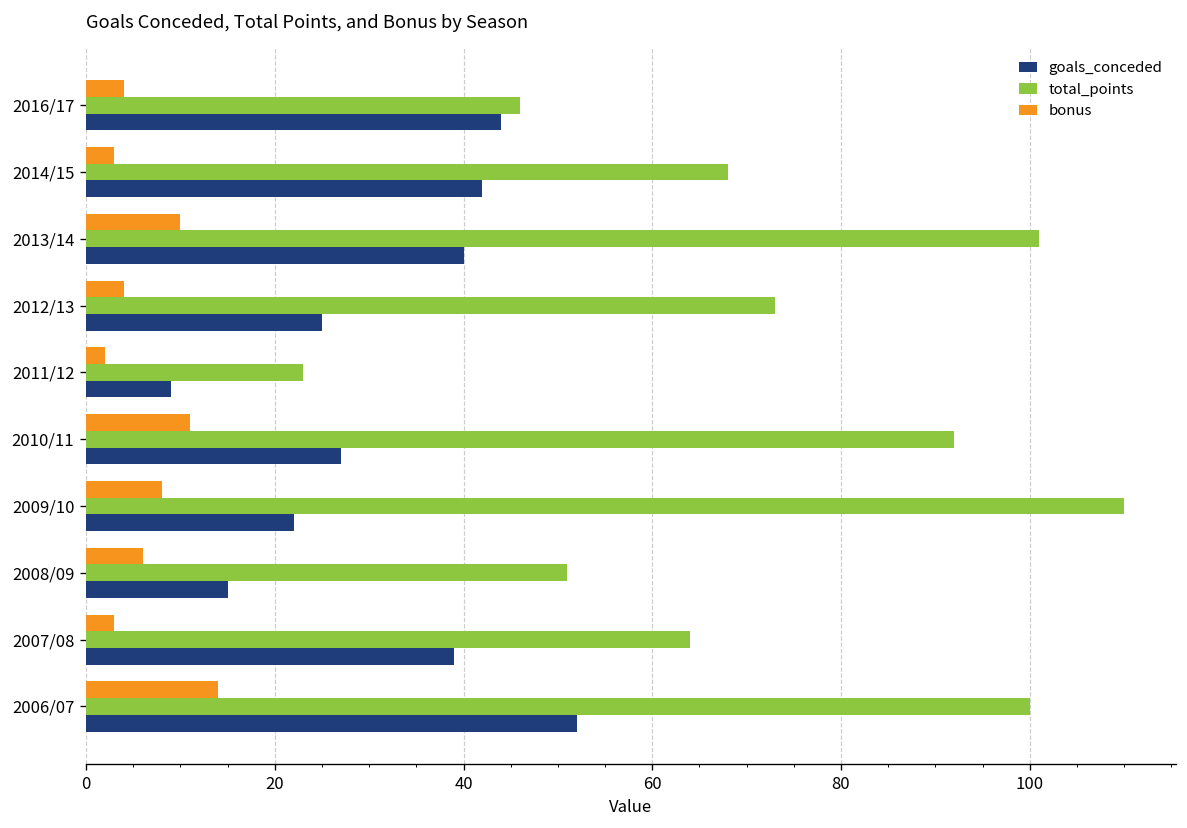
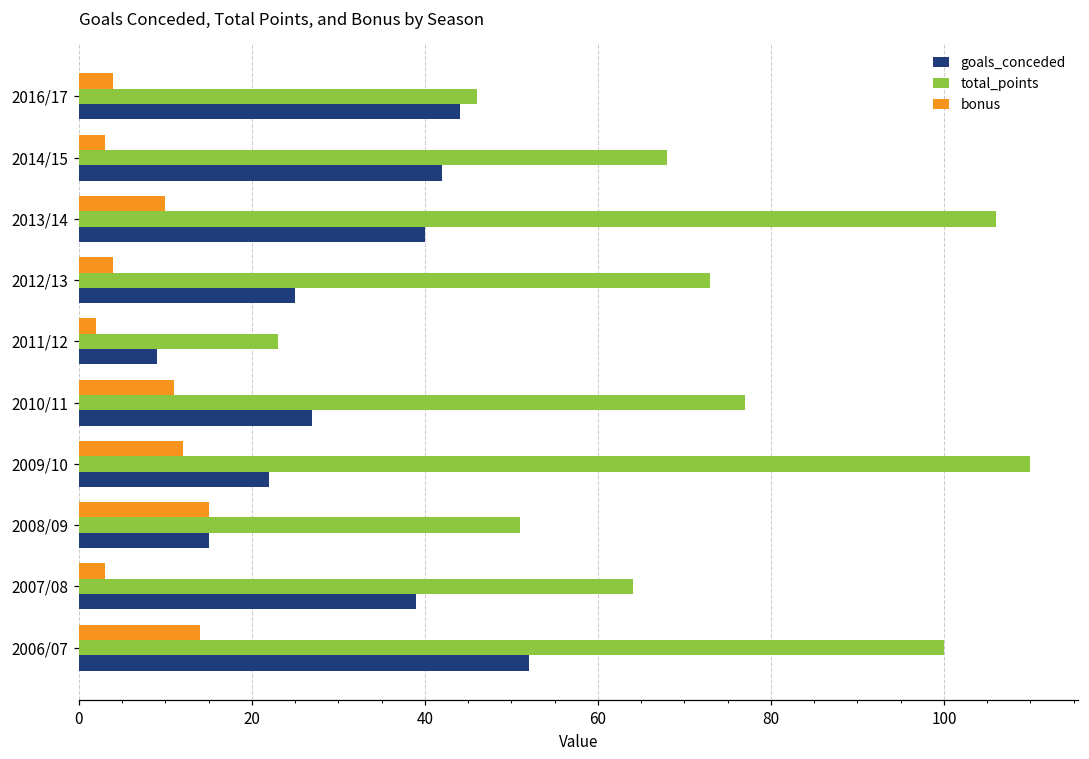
total_points, 2013/14: 101 -> 106
total_points, 2010/11: 92 -> 77
bonus, 2009/10: 8 -> 12
bonus, 2008/09: 6 -> 15
